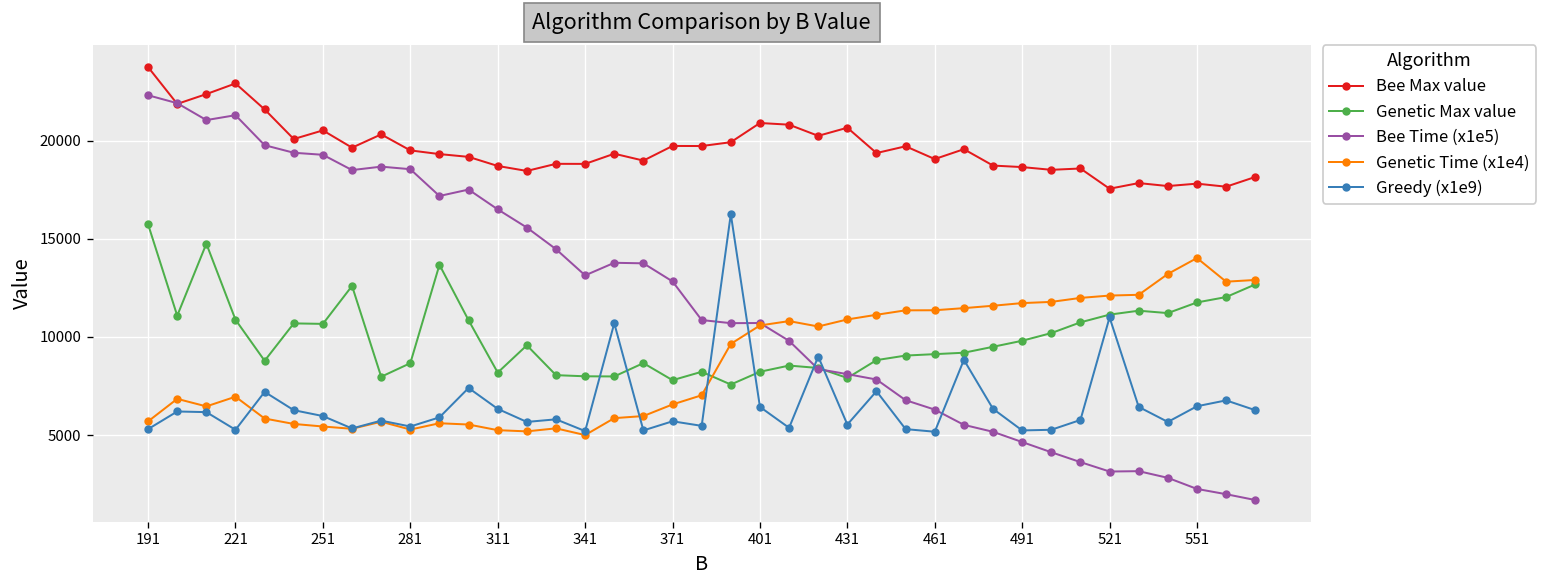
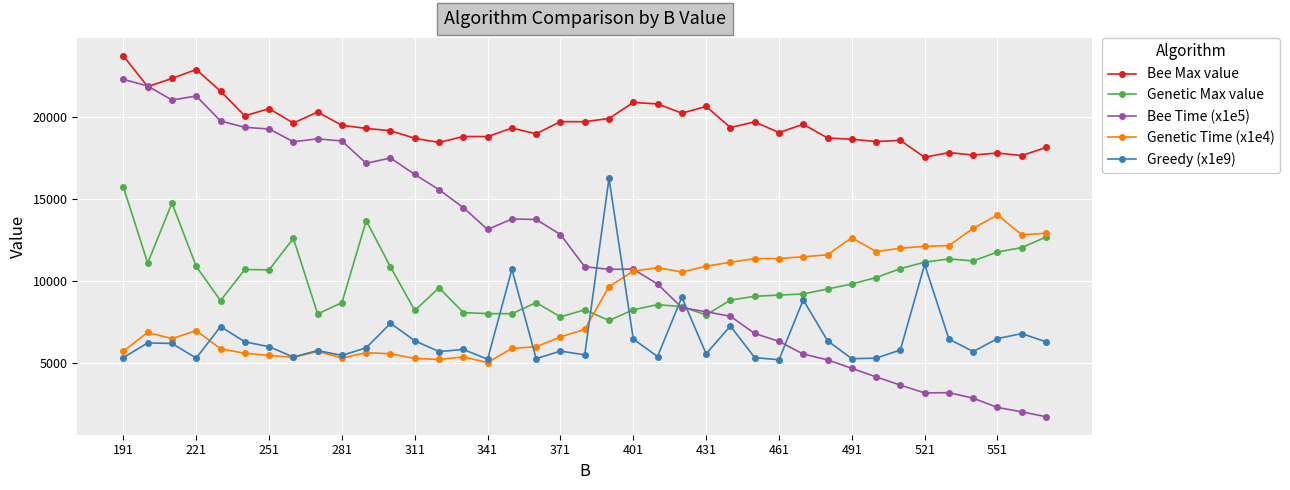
Genetic Time (x1e4), 491: 11700 -> 12600
